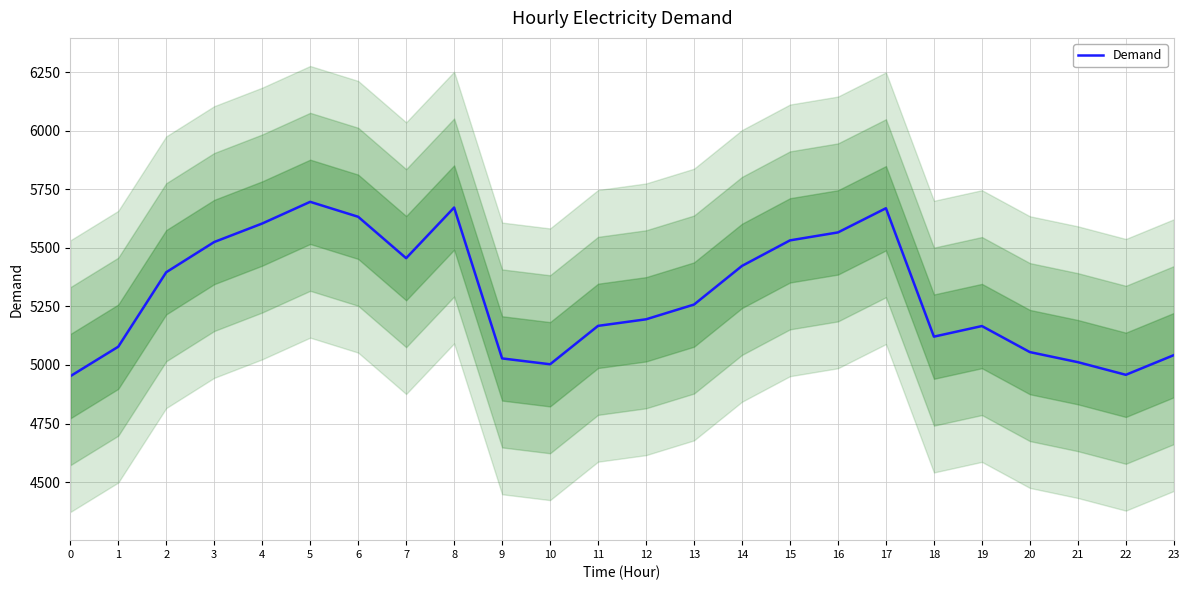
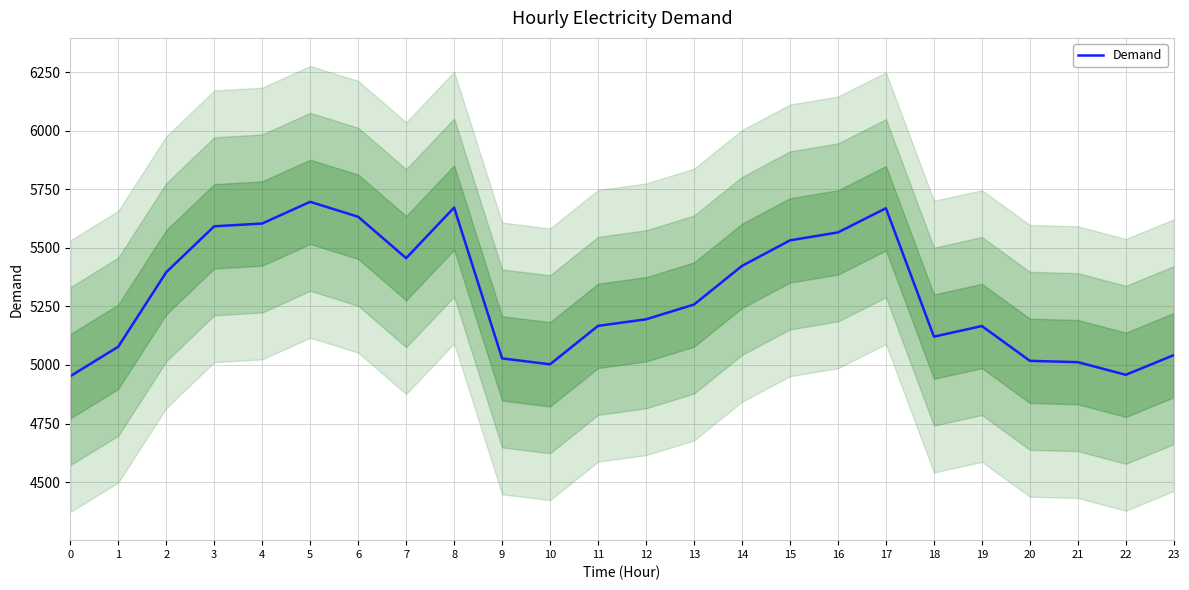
Demand, 3: 5530 -> 5590
Demand, 20: 5060 -> 5020
